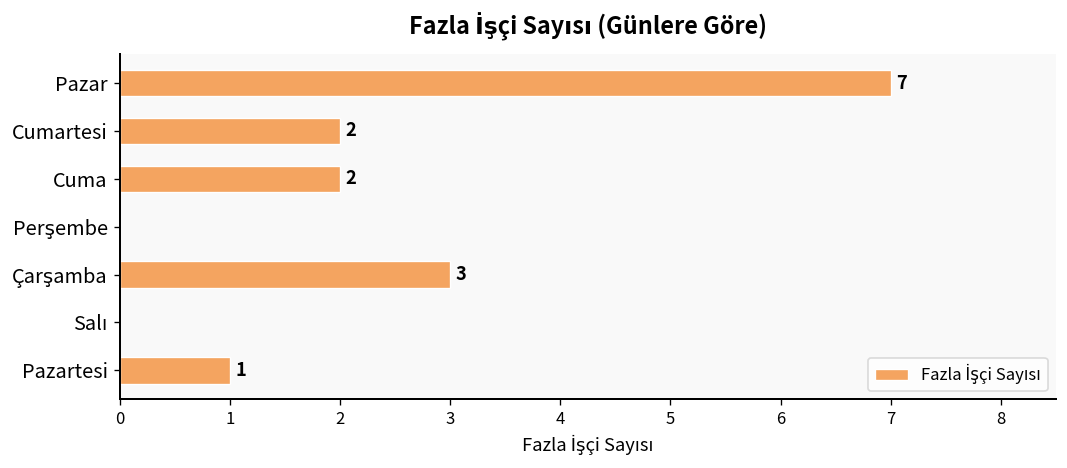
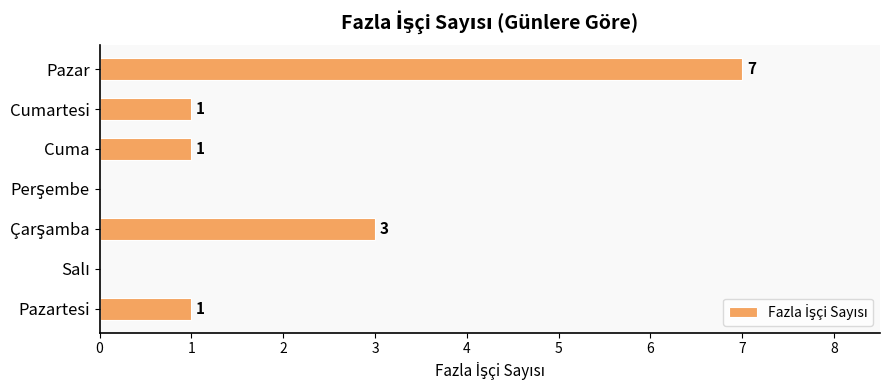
Cumartesi: 2 -> 1
Cuma: 2 -> 1
